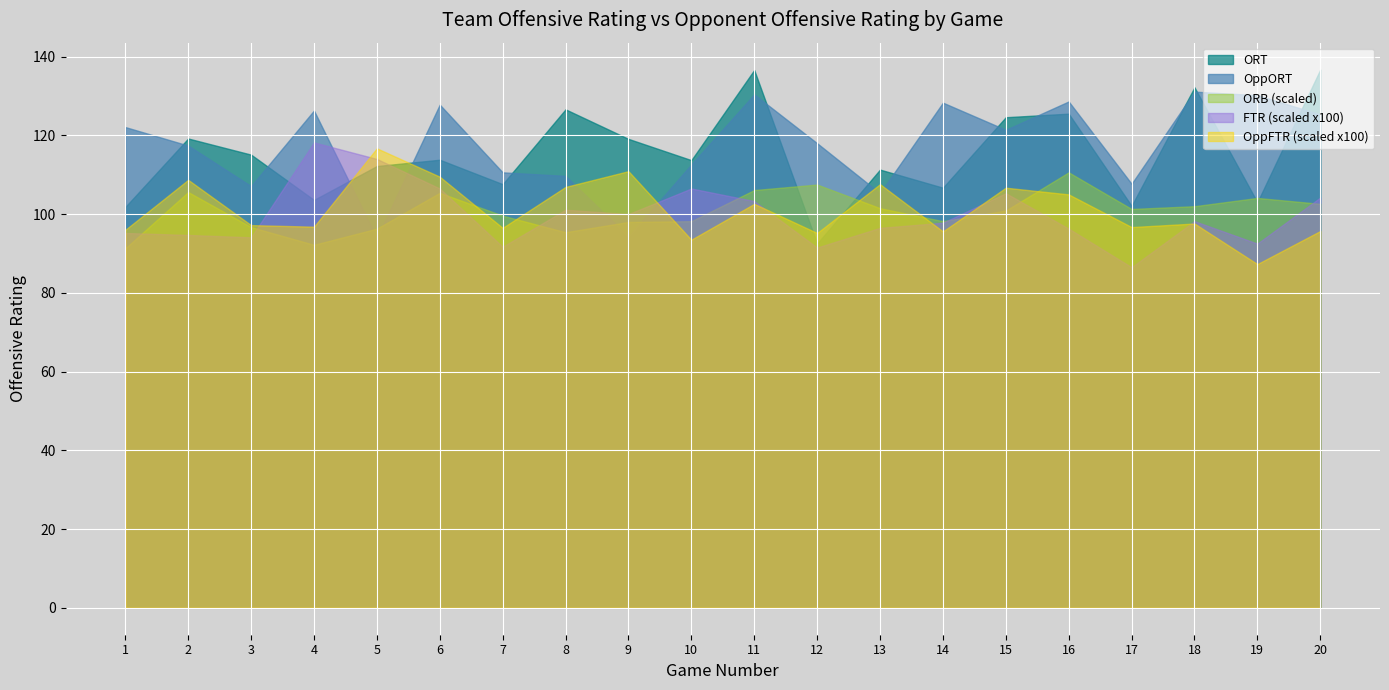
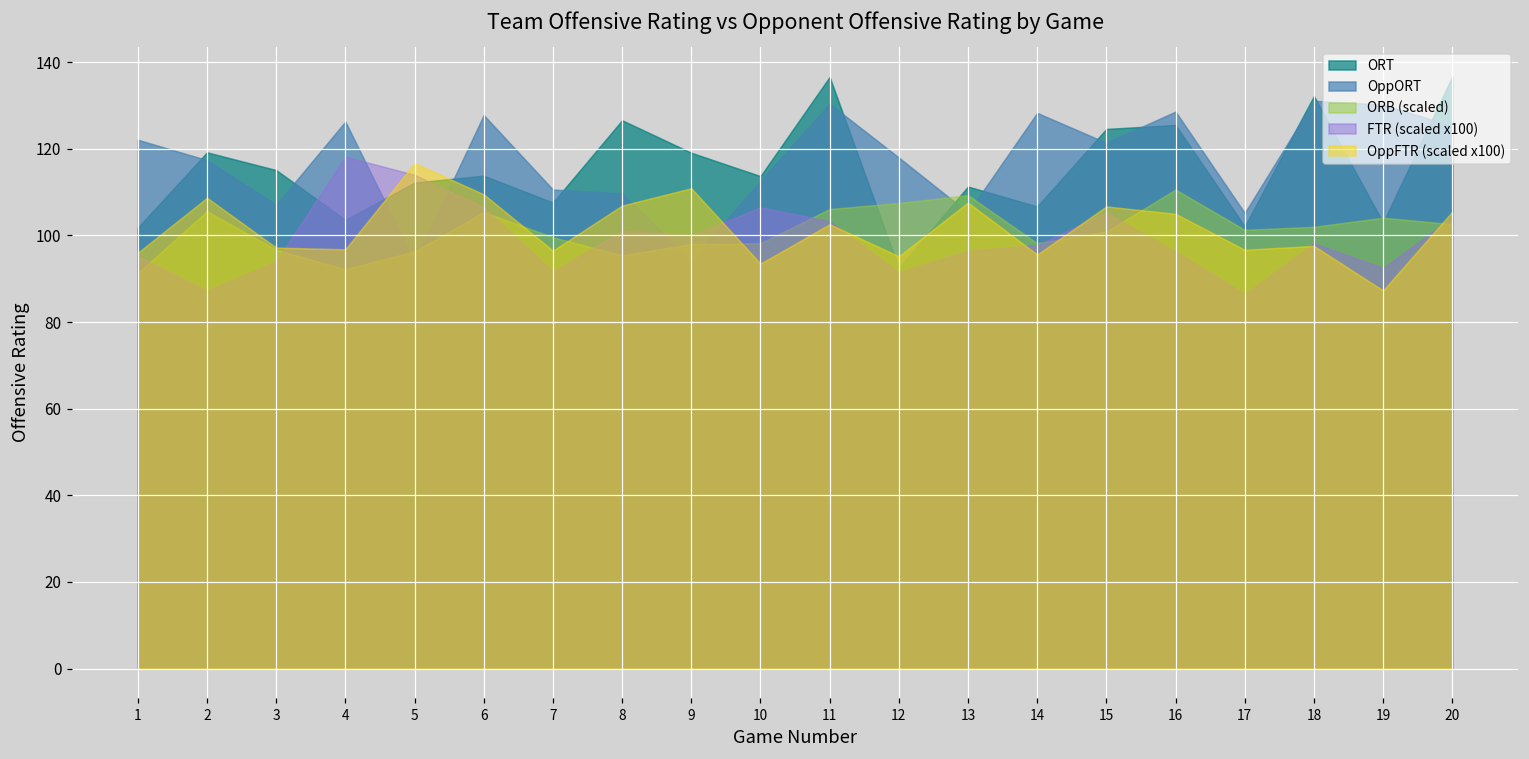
FTR (scaled x100), 2: 95 -> 87
ORB (scaled), 13: 102 -> 109
OppORT, 17: 108 -> 105
OppFTR (scaled x100), 20: 96 -> 106
